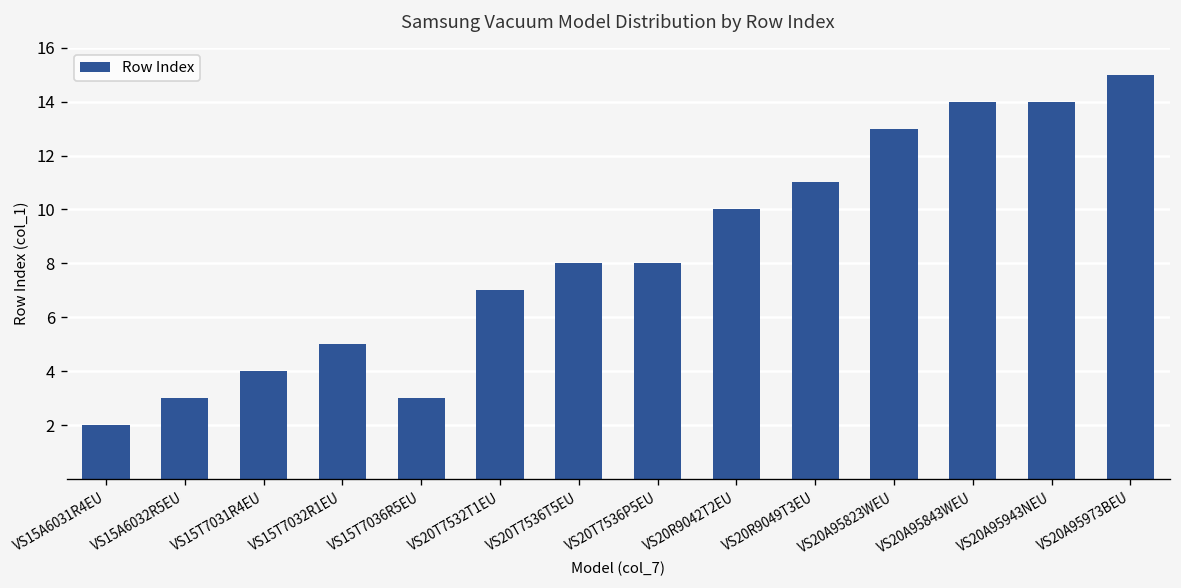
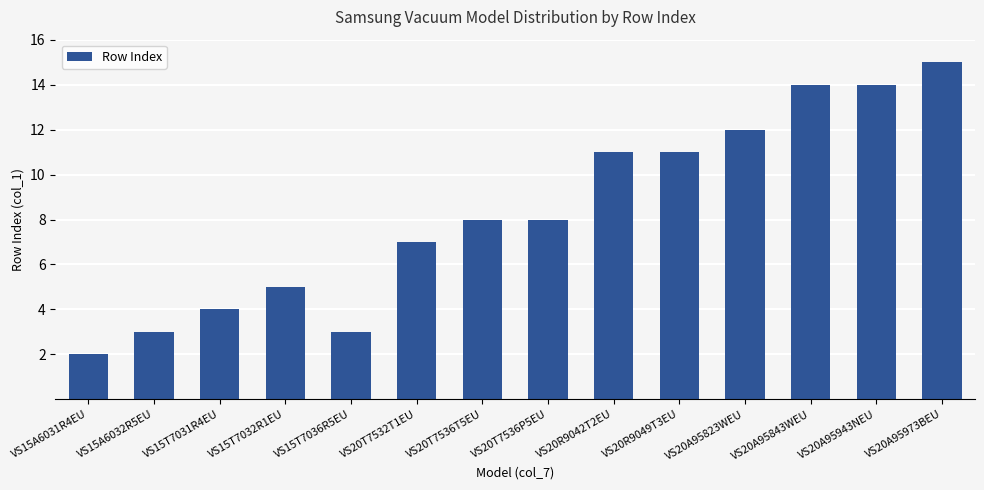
VS20R9042T2EU: 10 -> 11
VS20A95823WEU: 13 -> 12
